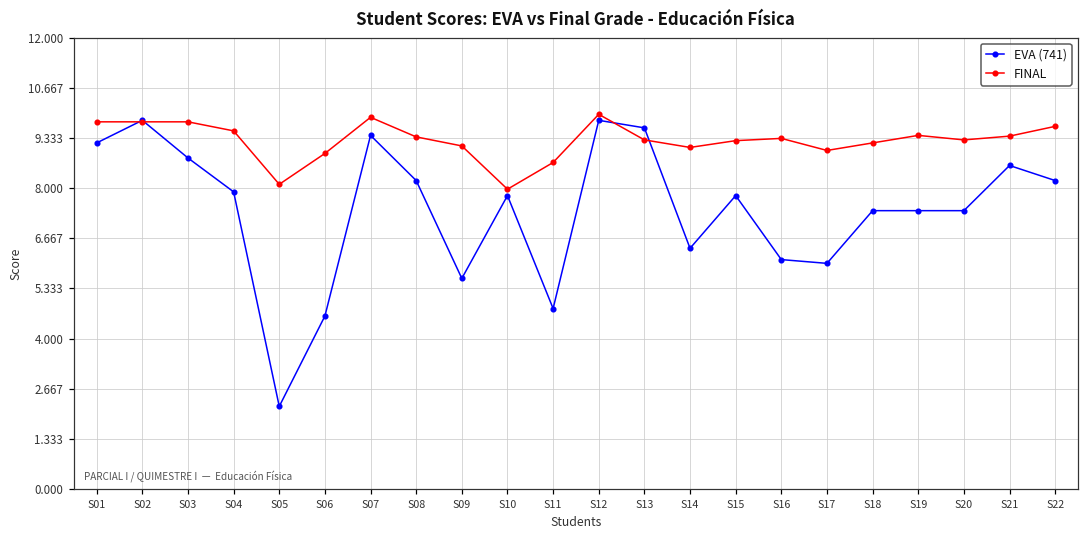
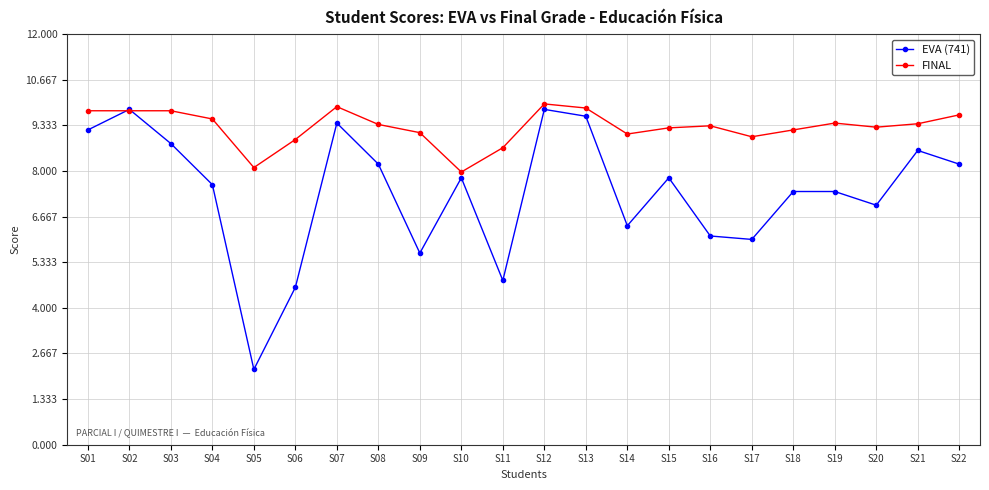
EVA (741), S04: 7.9 -> 7.6
FINAL, S13: 9.3 -> 9.8
EVA (741), S20: 7.4 -> 7.0
